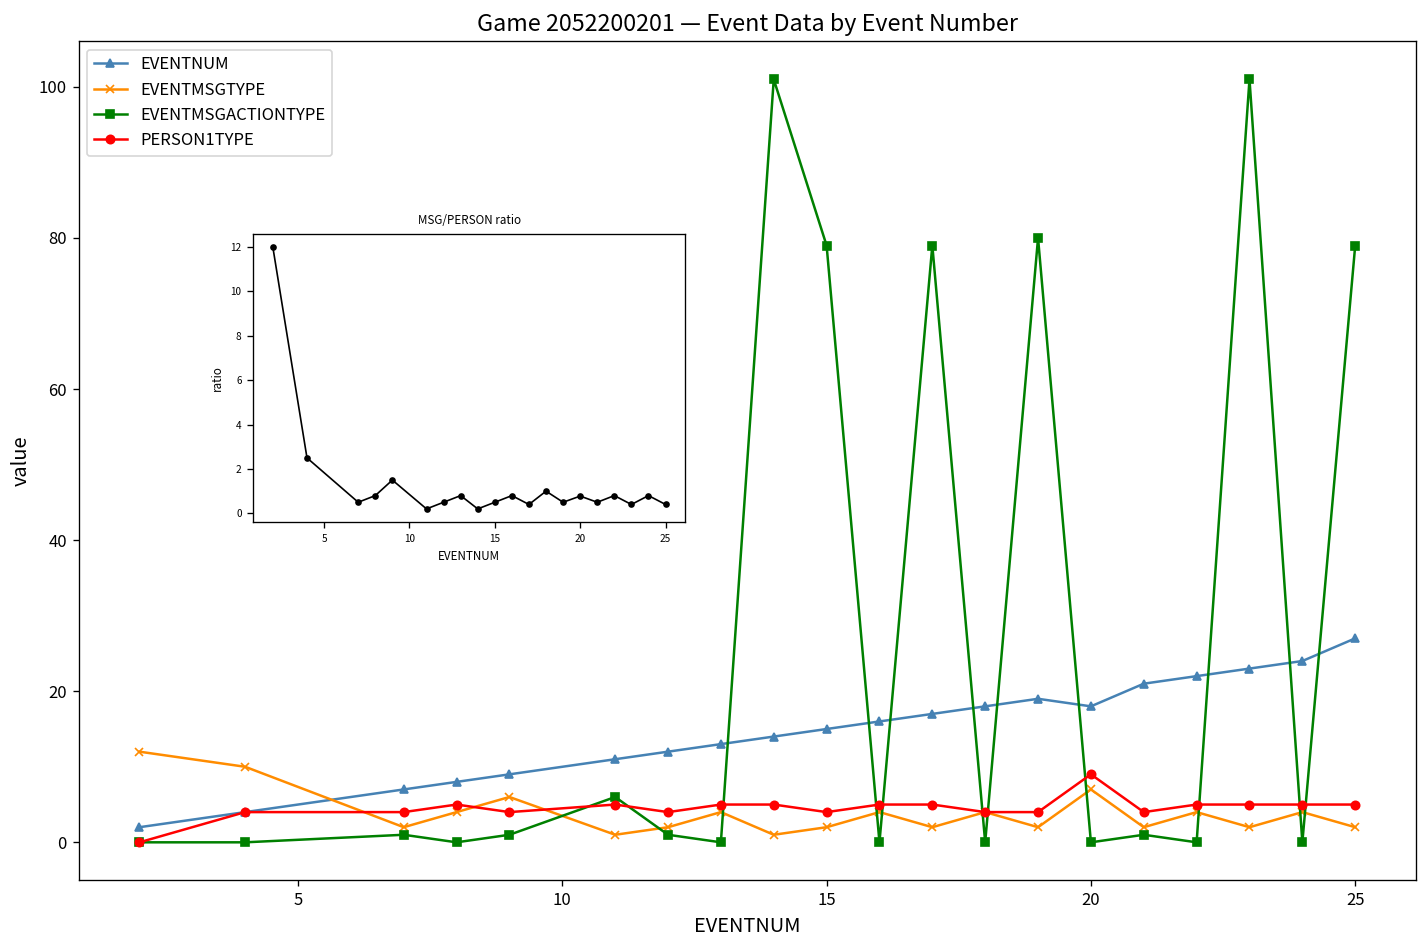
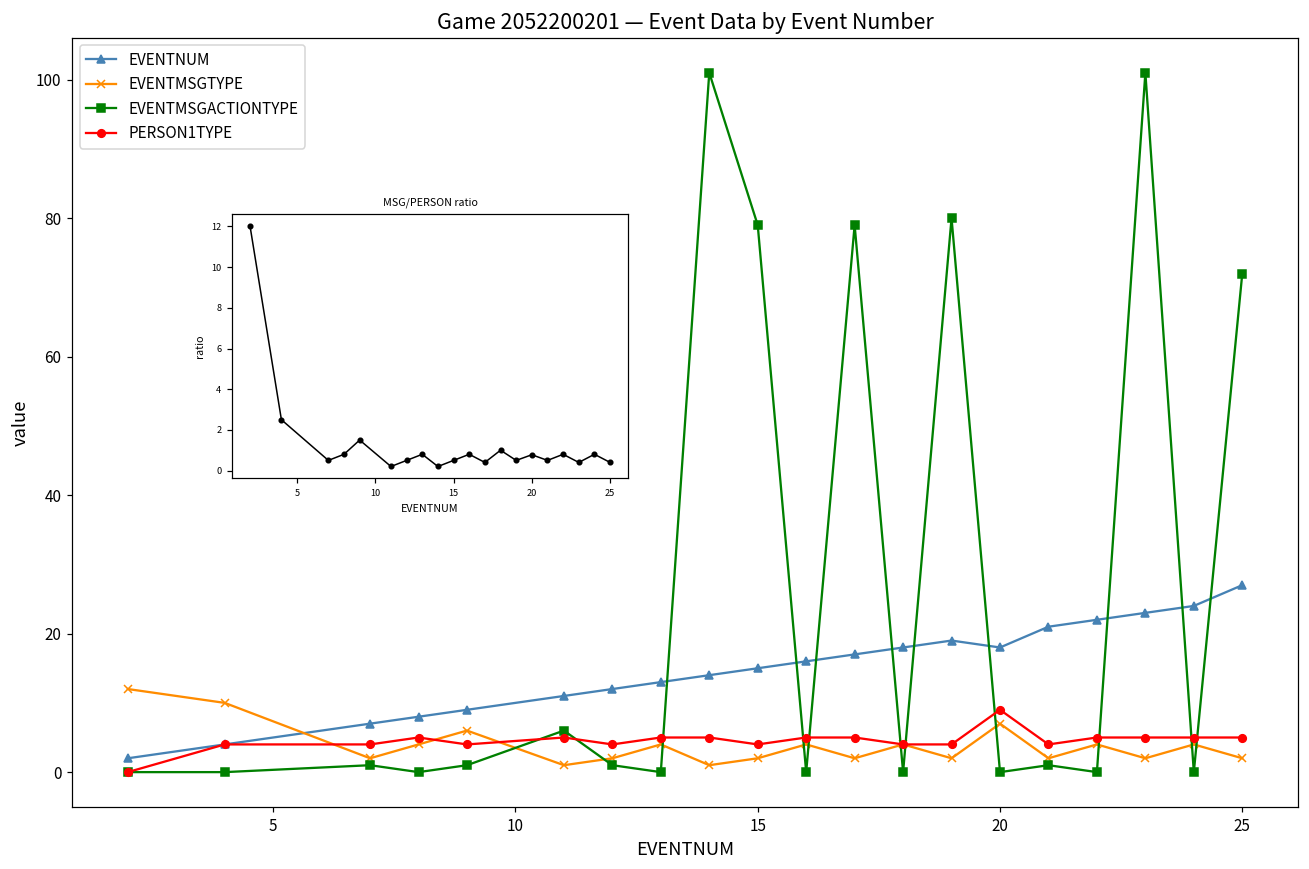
Game 2052200201 — Event Data by Event Number, EVENTMSGACTIONTYPE, 25: 79 -> 72
